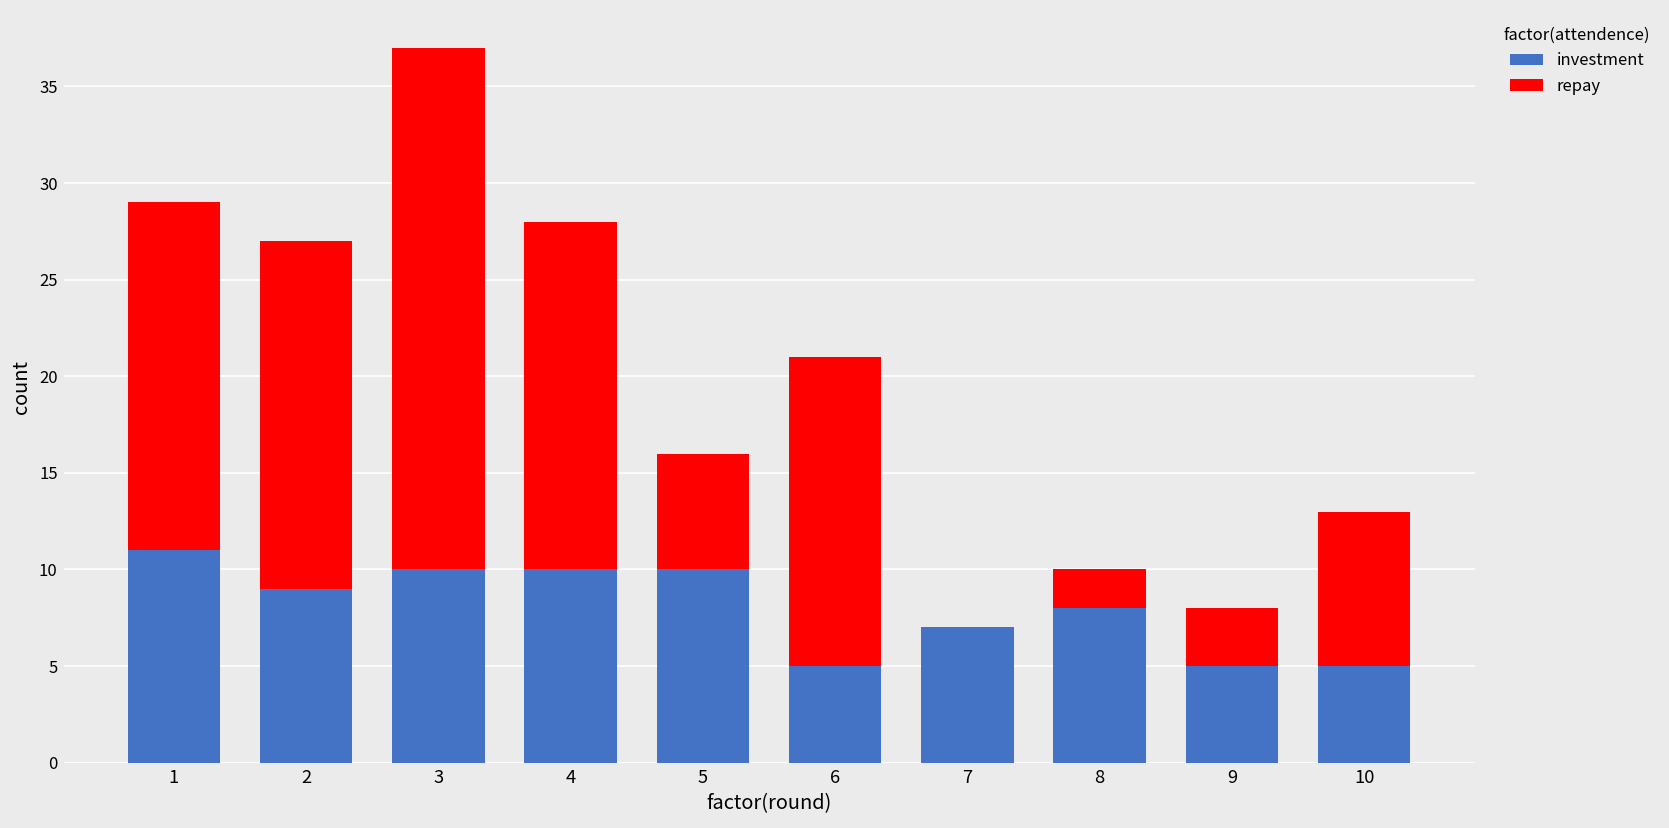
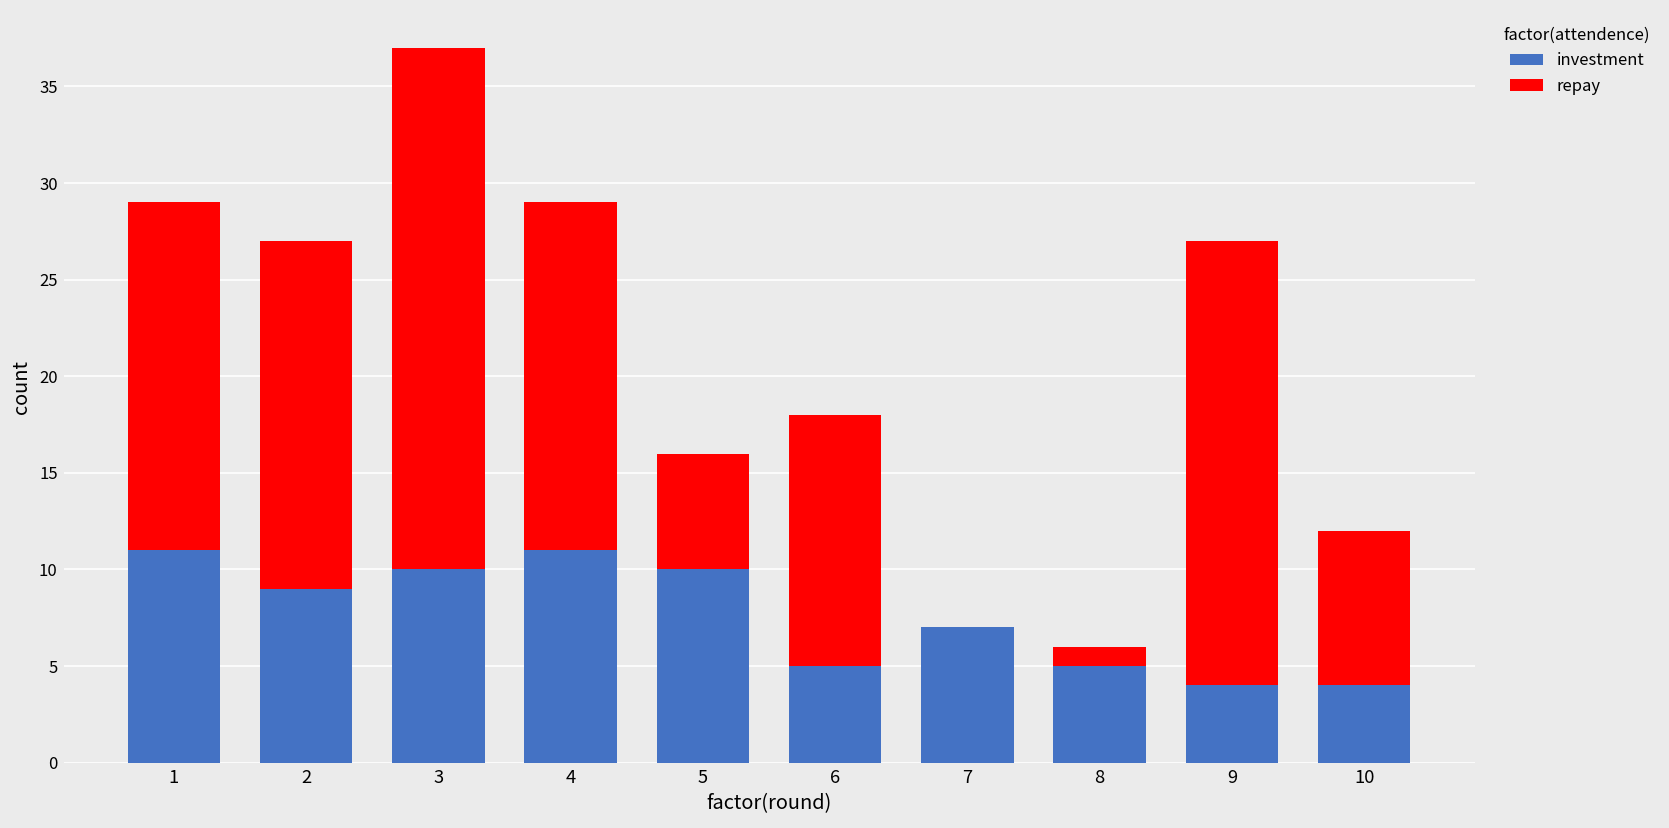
investment, 4: 10 -> 11
repay, 6: 16 -> 13
investment, 8: 8 -> 5
repay, 8: 2 -> 1
investment, 9: 5 -> 4
repay, 9: 3 -> 23
investment, 10: 5 -> 4
